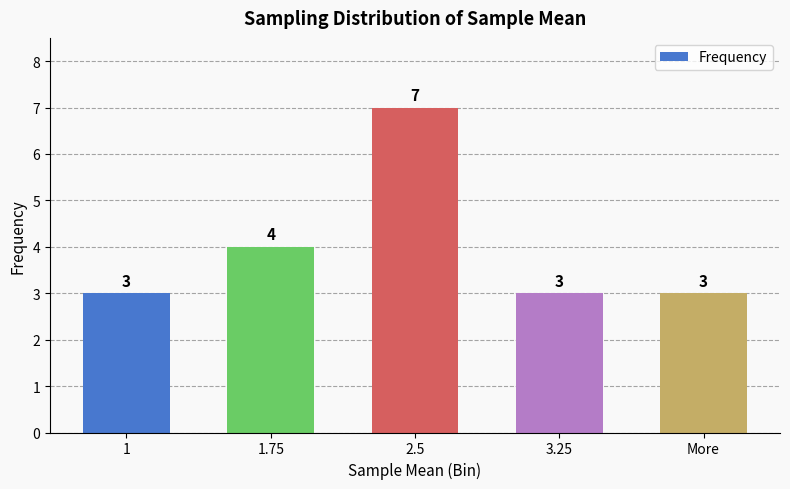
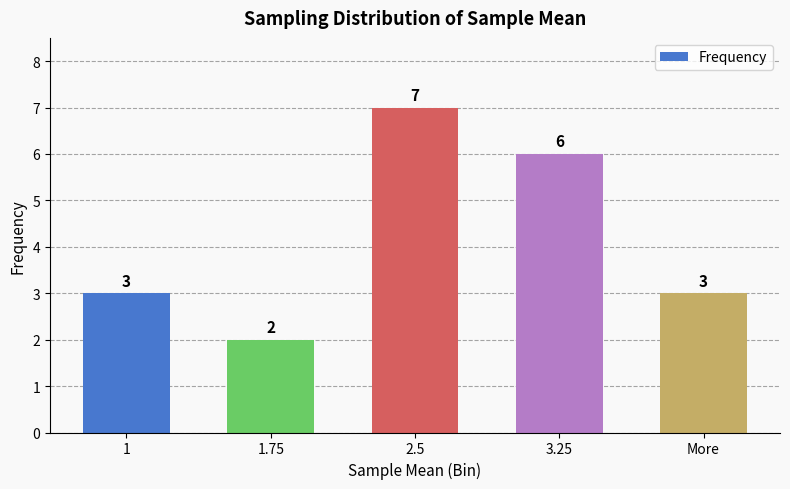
1.75: 4 -> 2
3.25: 3 -> 6
